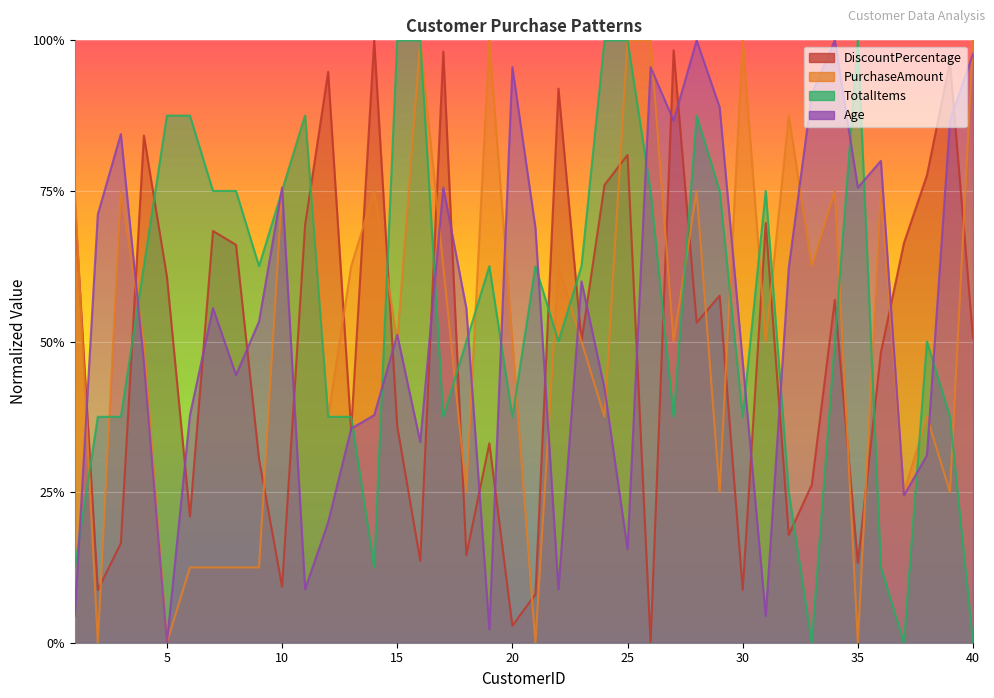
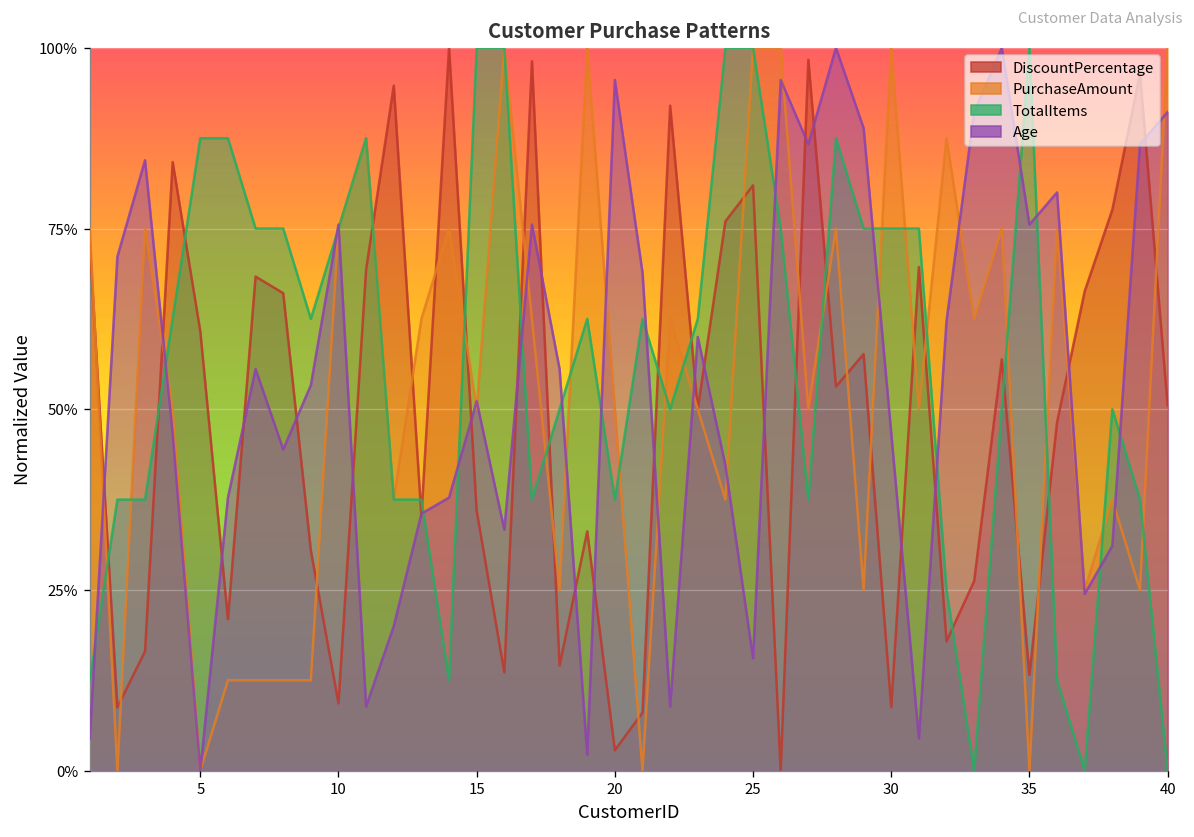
TotalItems, 30: 38% -> 75%
Age, 40: 98% -> 91%
